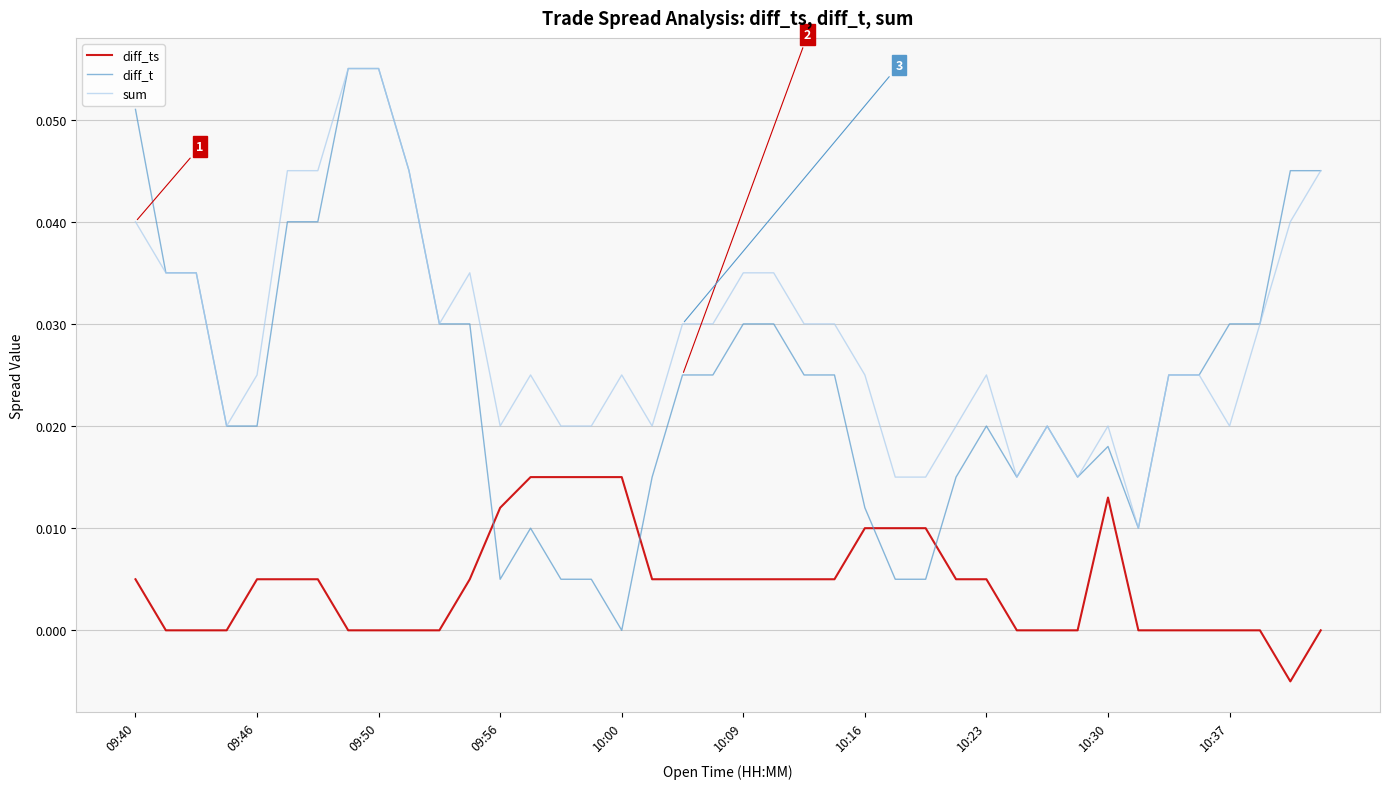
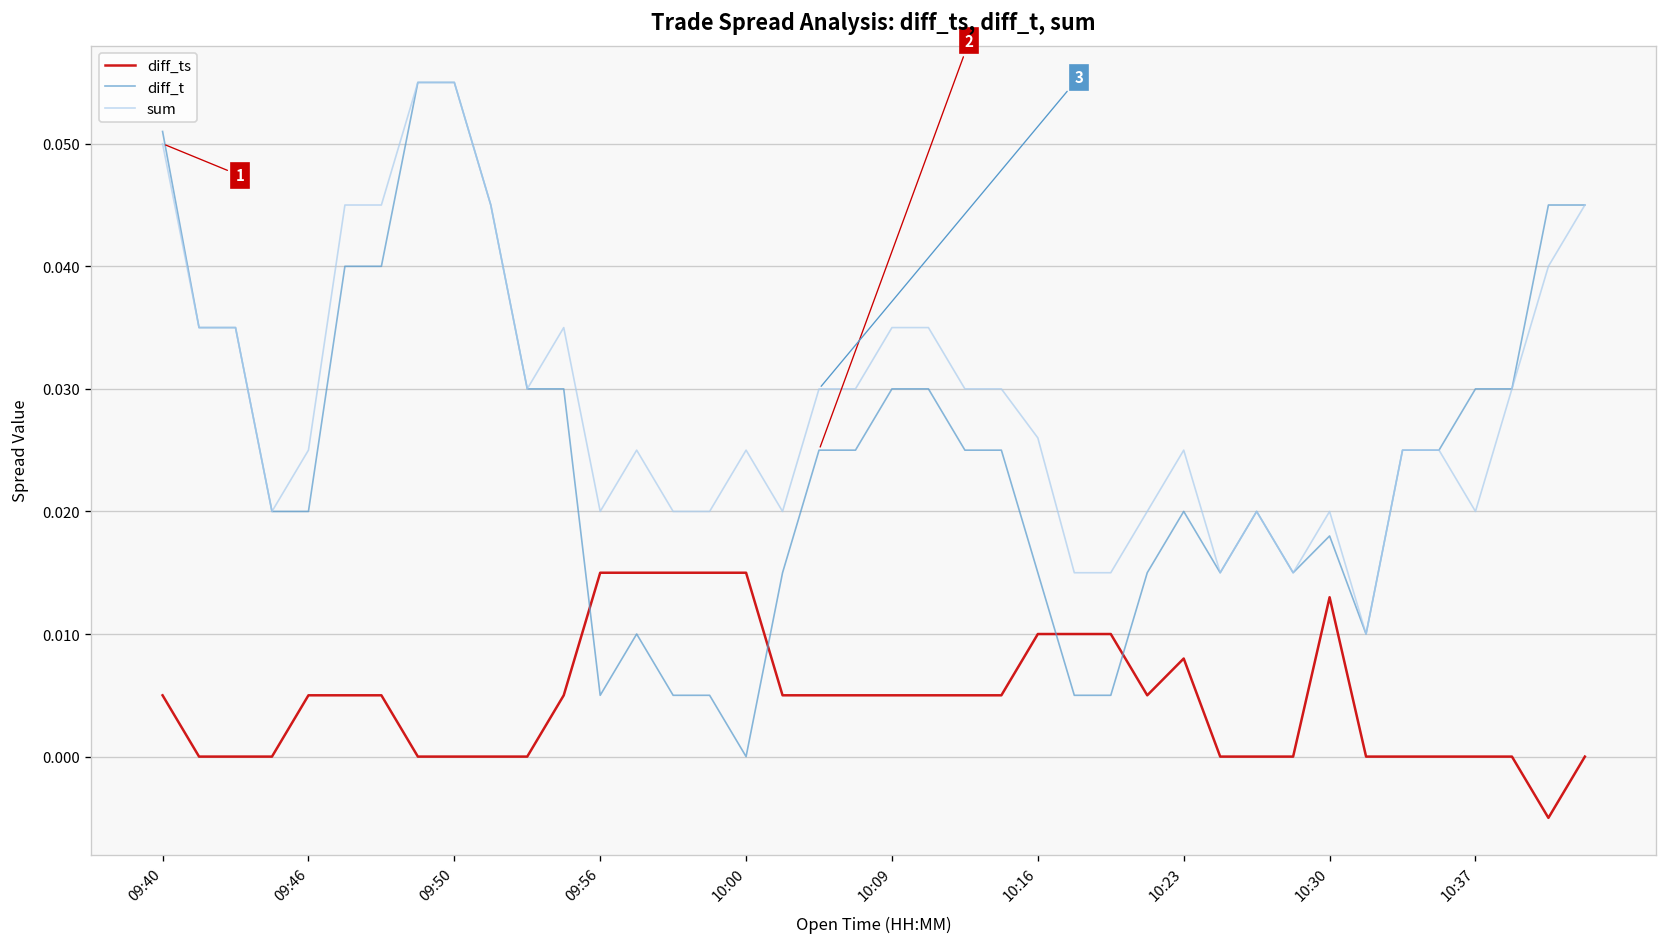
sum, 09:40: 0.04 -> 0.05
diff_ts, 09:56: 0.012 -> 0.015
diff_t, 10:16: 0.012 -> 0.015
sum, 10:16: 0.025 -> 0.026
diff_ts, 10:23: 0.005 -> 0.008
